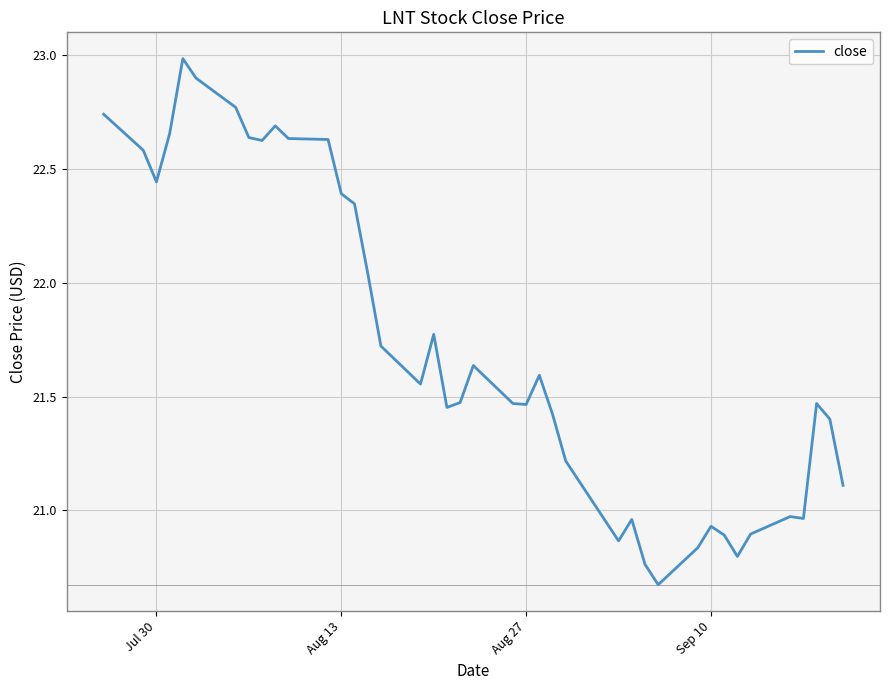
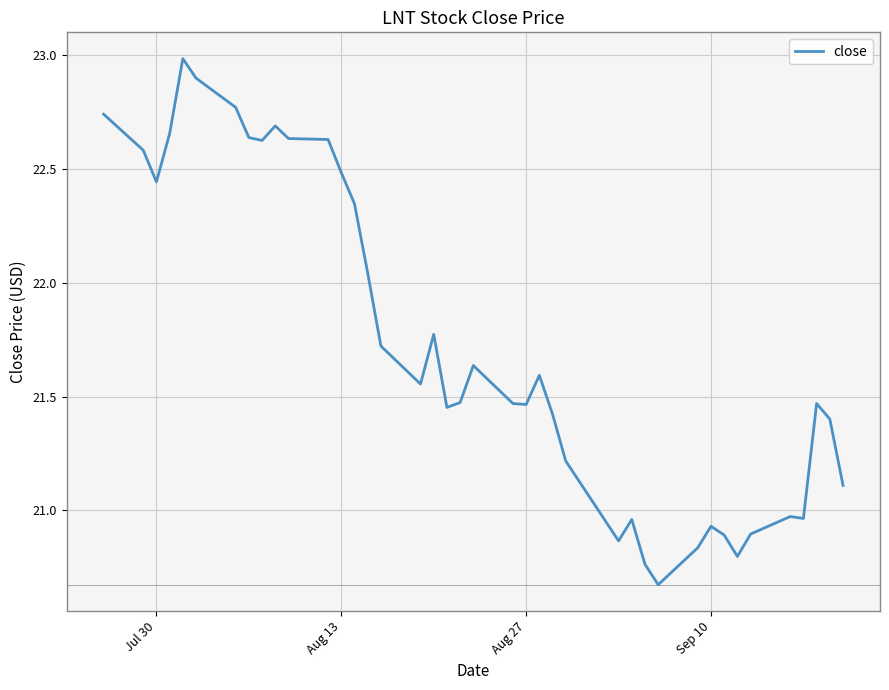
Aug 13: 22.39 -> 22.48
